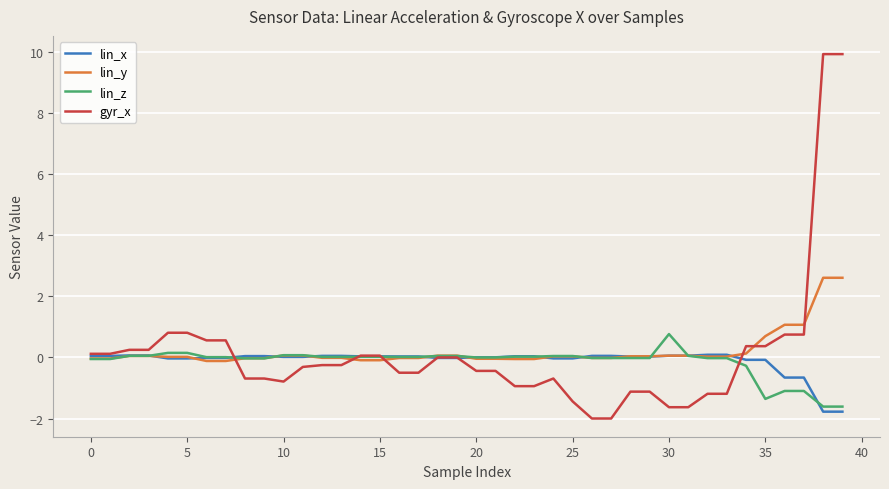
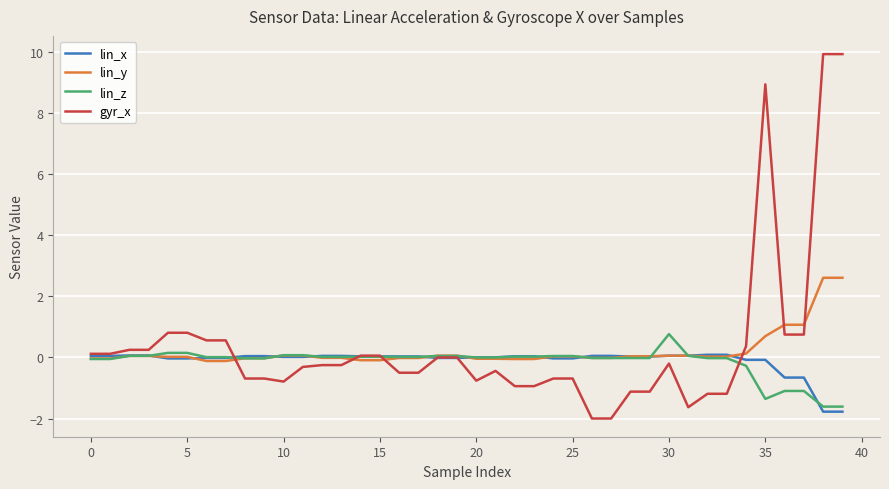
gyr_x, 20: -0.4 -> -0.8
gyr_x, 25: -1.4 -> -0.7
gyr_x, 30: -1.6 -> -0.2
gyr_x, 35: 0.4 -> 9.0
